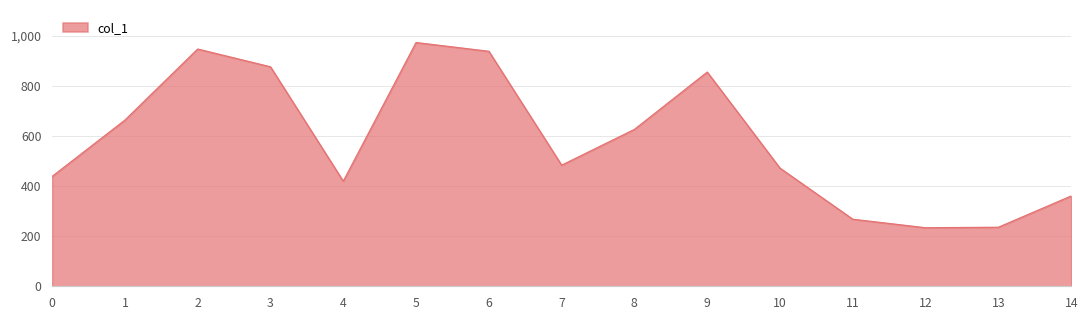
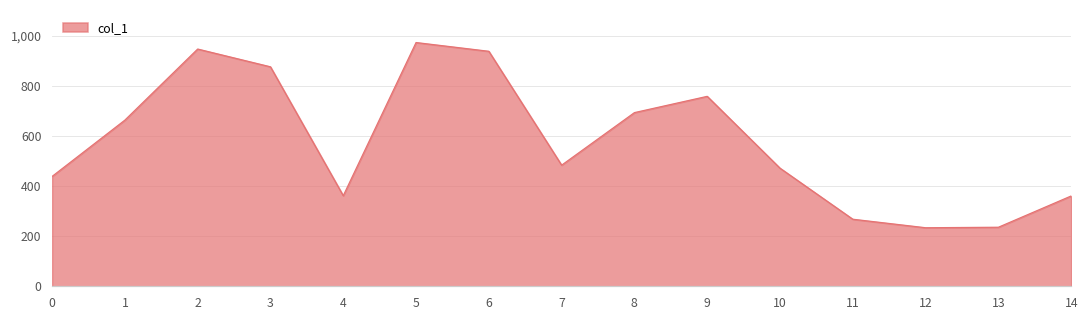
4: 420 -> 360
8: 630 -> 690
9: 860 -> 760
